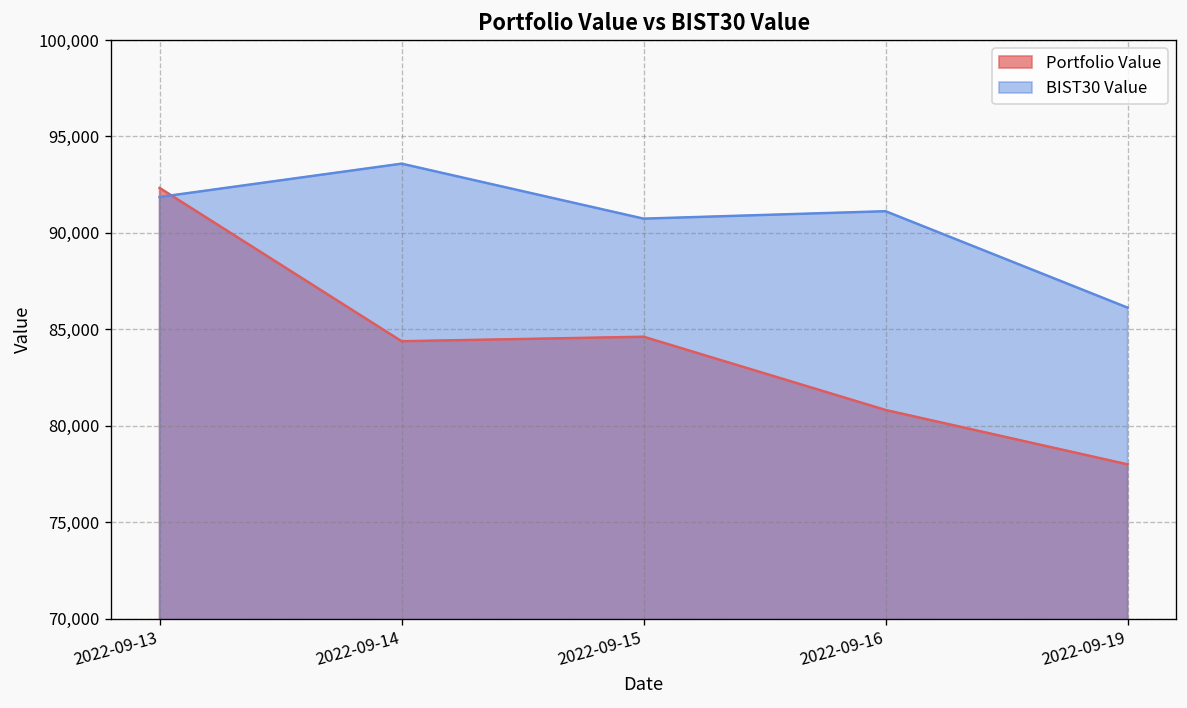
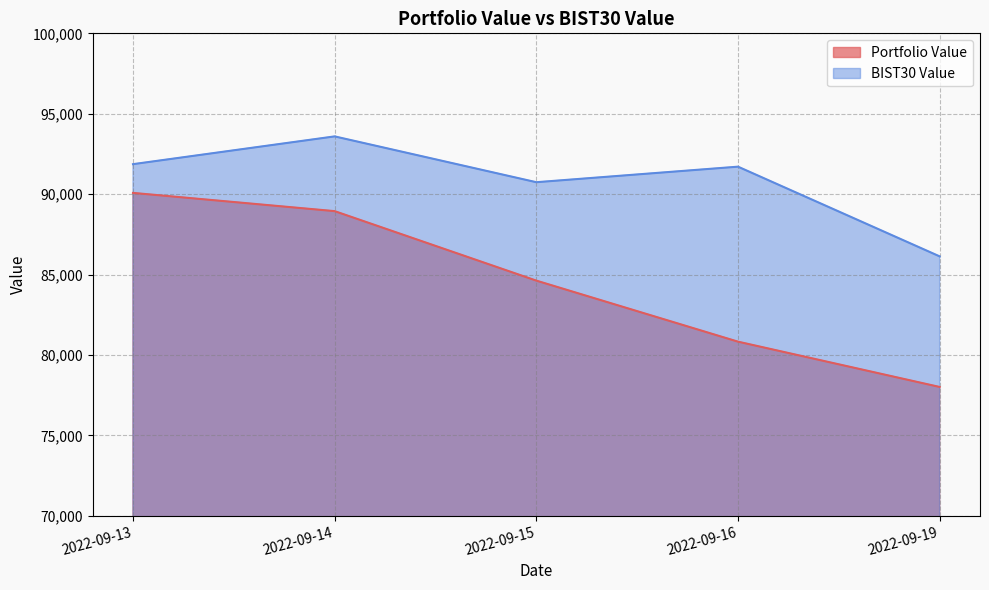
Portfolio Value, 2022-09-13: 92,300 -> 90,100
Portfolio Value, 2022-09-14: 84,400 -> 88,900
BIST30 Value, 2022-09-16: 91,100 -> 91,700
